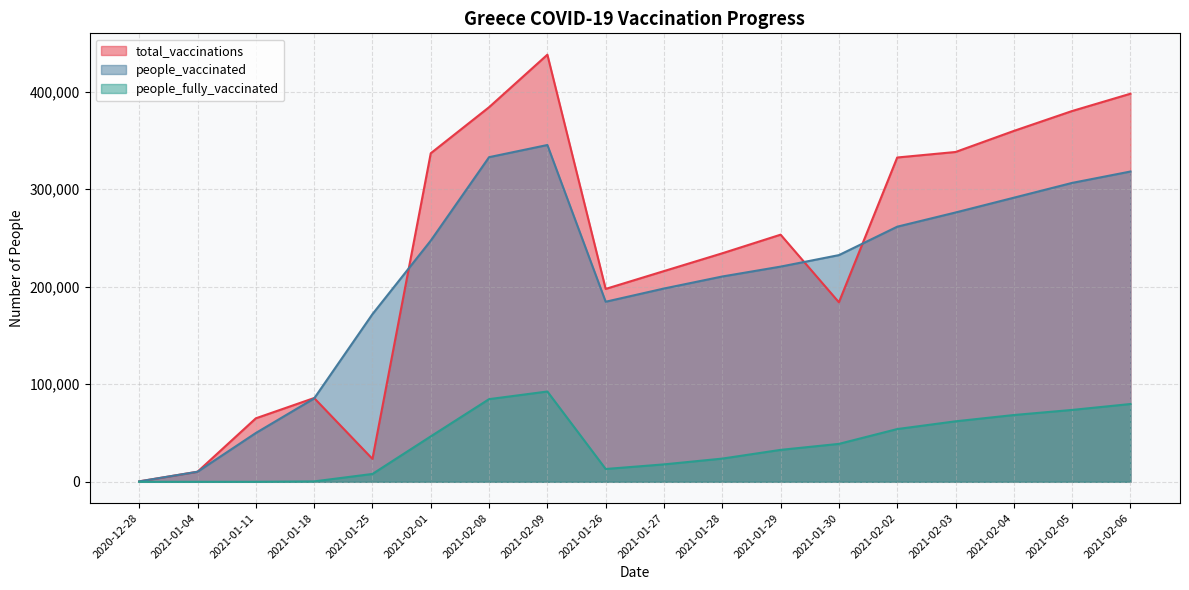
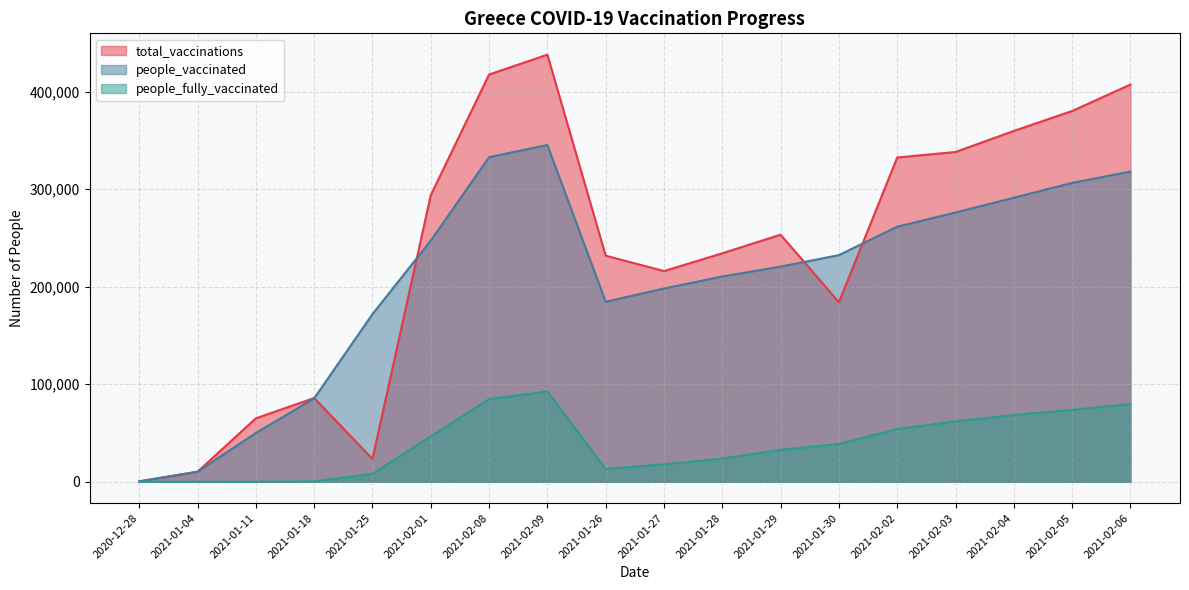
total_vaccinations, 2021-02-01: 340,000 -> 290,000
total_vaccinations, 2021-02-08: 380,000 -> 420,000
total_vaccinations, 2021-01-26: 200,000 -> 230,000
total_vaccinations, 2021-02-06: 400,000 -> 410,000
